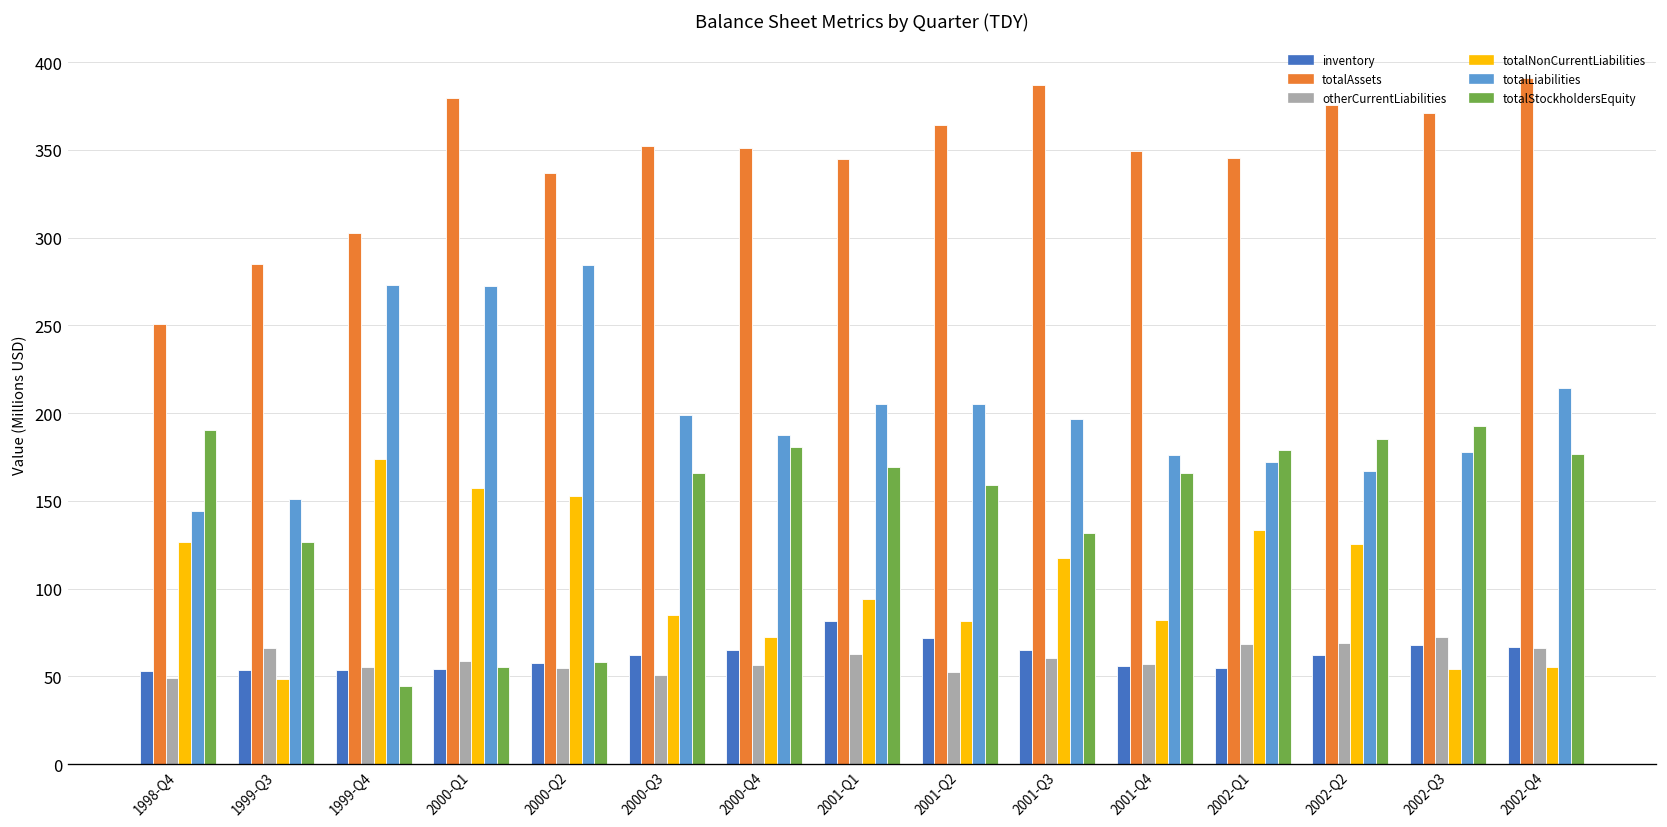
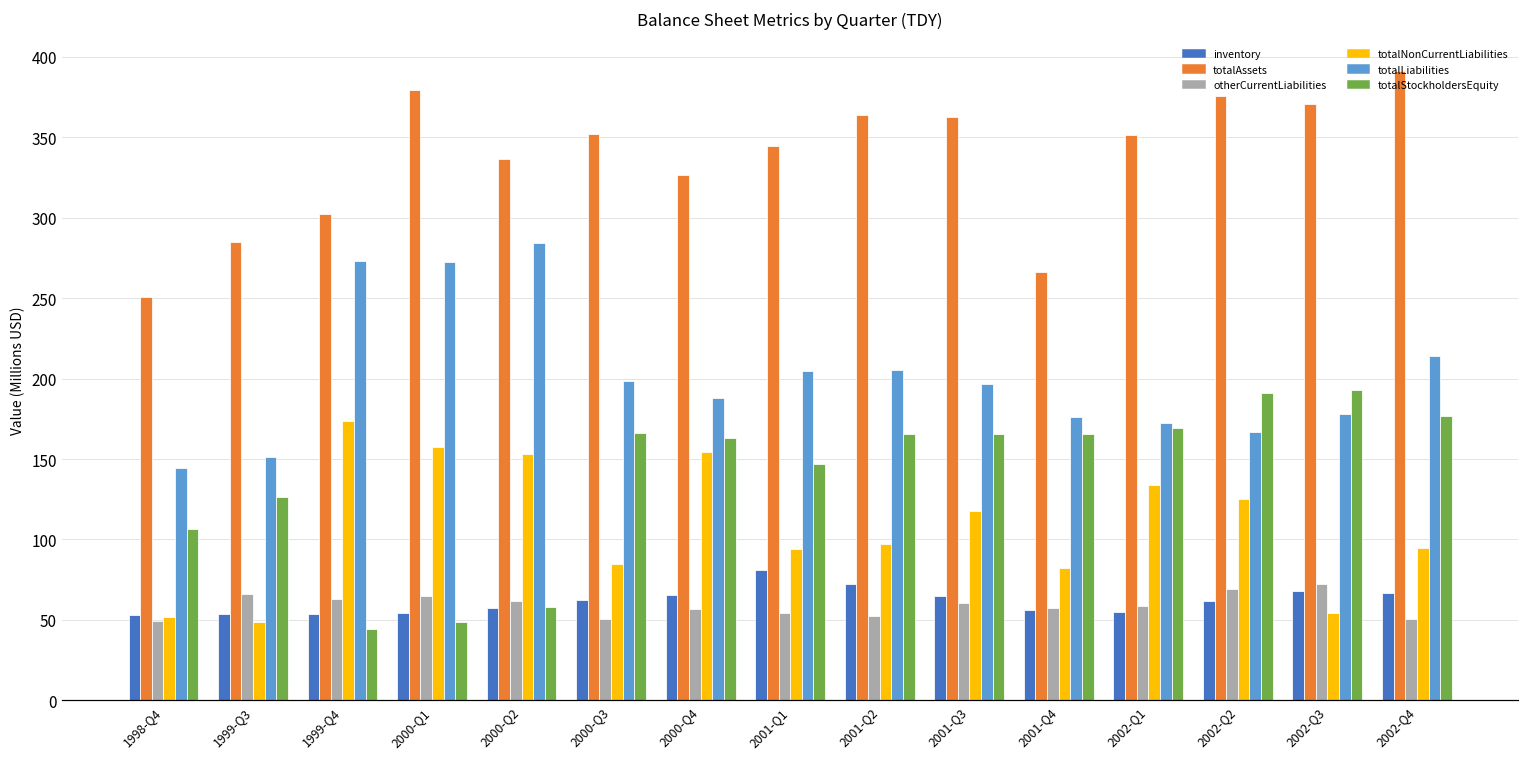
totalNonCurrentLiabilities, 1998-Q4: 126 -> 52
totalStockholdersEquity, 1998-Q4: 191 -> 106
otherCurrentLiabilities, 1999-Q4: 55 -> 63
otherCurrentLiabilities, 2000-Q1: 59 -> 65
totalStockholdersEquity, 2000-Q1: 55 -> 48
otherCurrentLiabilities, 2000-Q2: 55 -> 62
totalAssets, 2000-Q4: 351 -> 326
totalNonCurrentLiabilities, 2000-Q4: 73 -> 155
totalStockholdersEquity, 2000-Q4: 181 -> 163
otherCurrentLiabilities, 2001-Q1: 63 -> 54
totalStockholdersEquity, 2001-Q1: 170 -> 147
totalNonCurrentLiabilities, 2001-Q2: 81 -> 97
totalStockholdersEquity, 2001-Q2: 159 -> 165
totalAssets, 2001-Q3: 387 -> 363
totalStockholdersEquity, 2001-Q3: 132 -> 166
totalAssets, 2001-Q4: 349 -> 266
totalAssets, 2002-Q1: 345 -> 351
otherCurrentLiabilities, 2002-Q1: 68 -> 59
totalStockholdersEquity, 2002-Q1: 179 -> 169
totalStockholdersEquity, 2002-Q2: 186 -> 191
otherCurrentLiabilities, 2002-Q4: 66 -> 50
totalNonCurrentLiabilities, 2002-Q4: 55 -> 95
